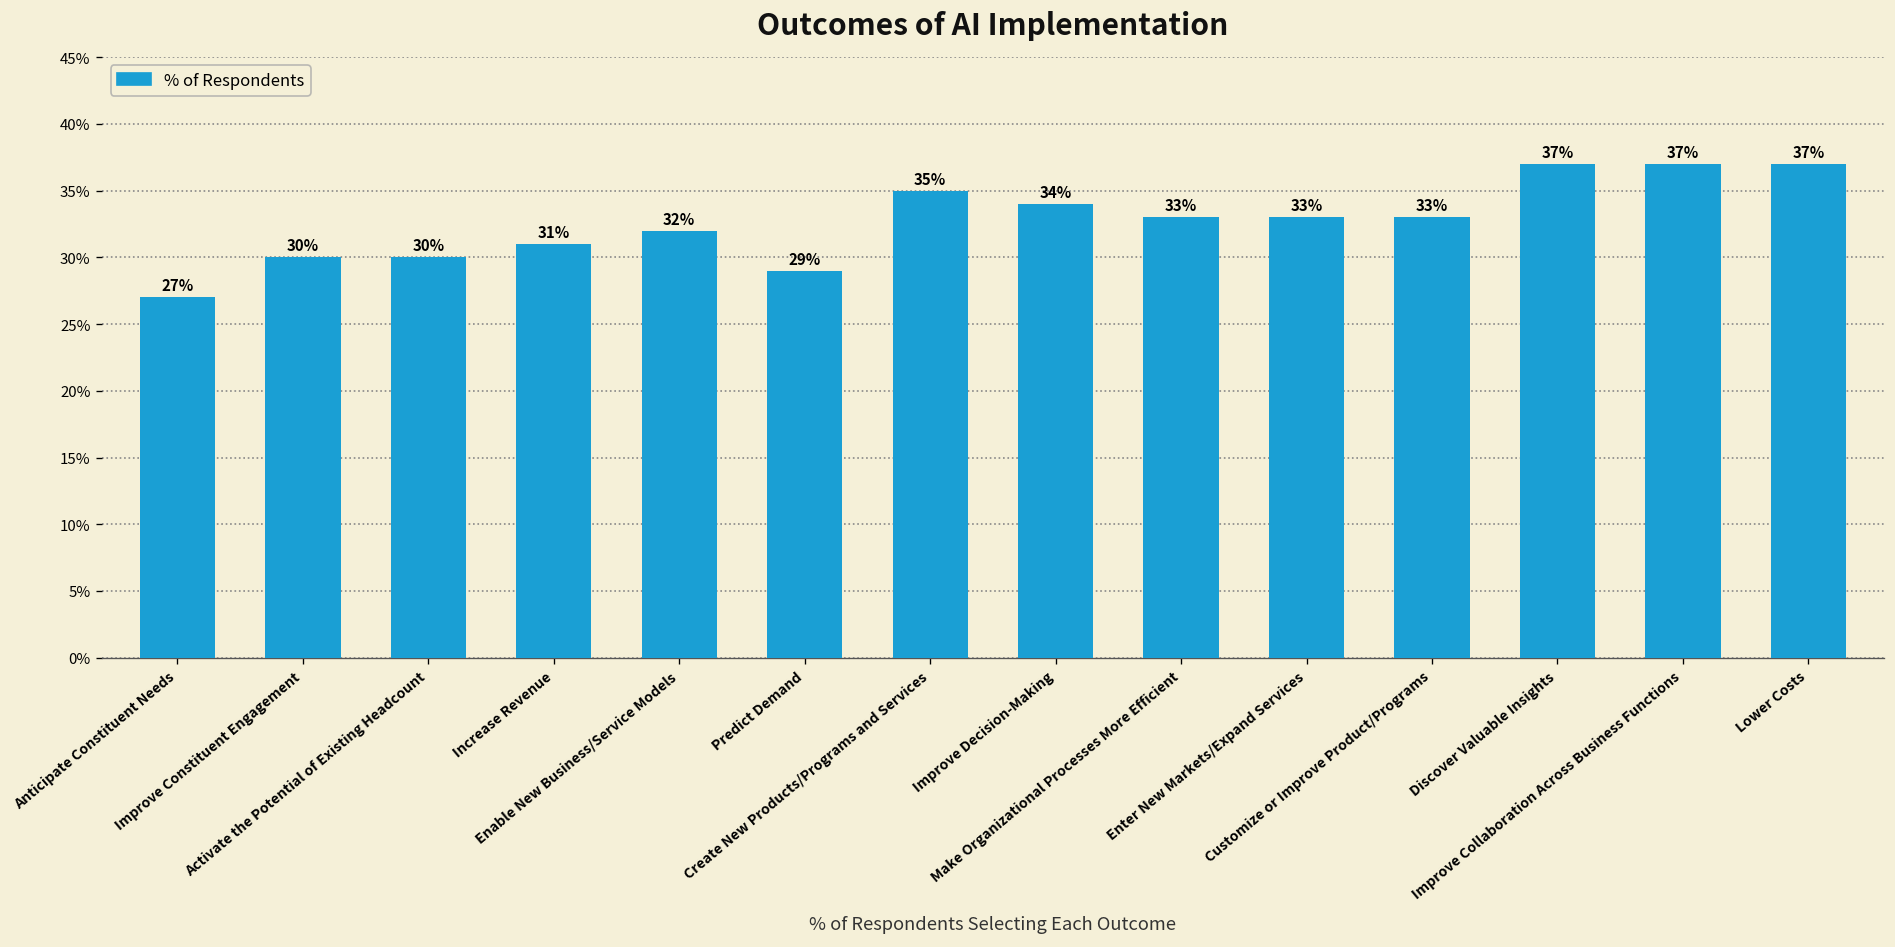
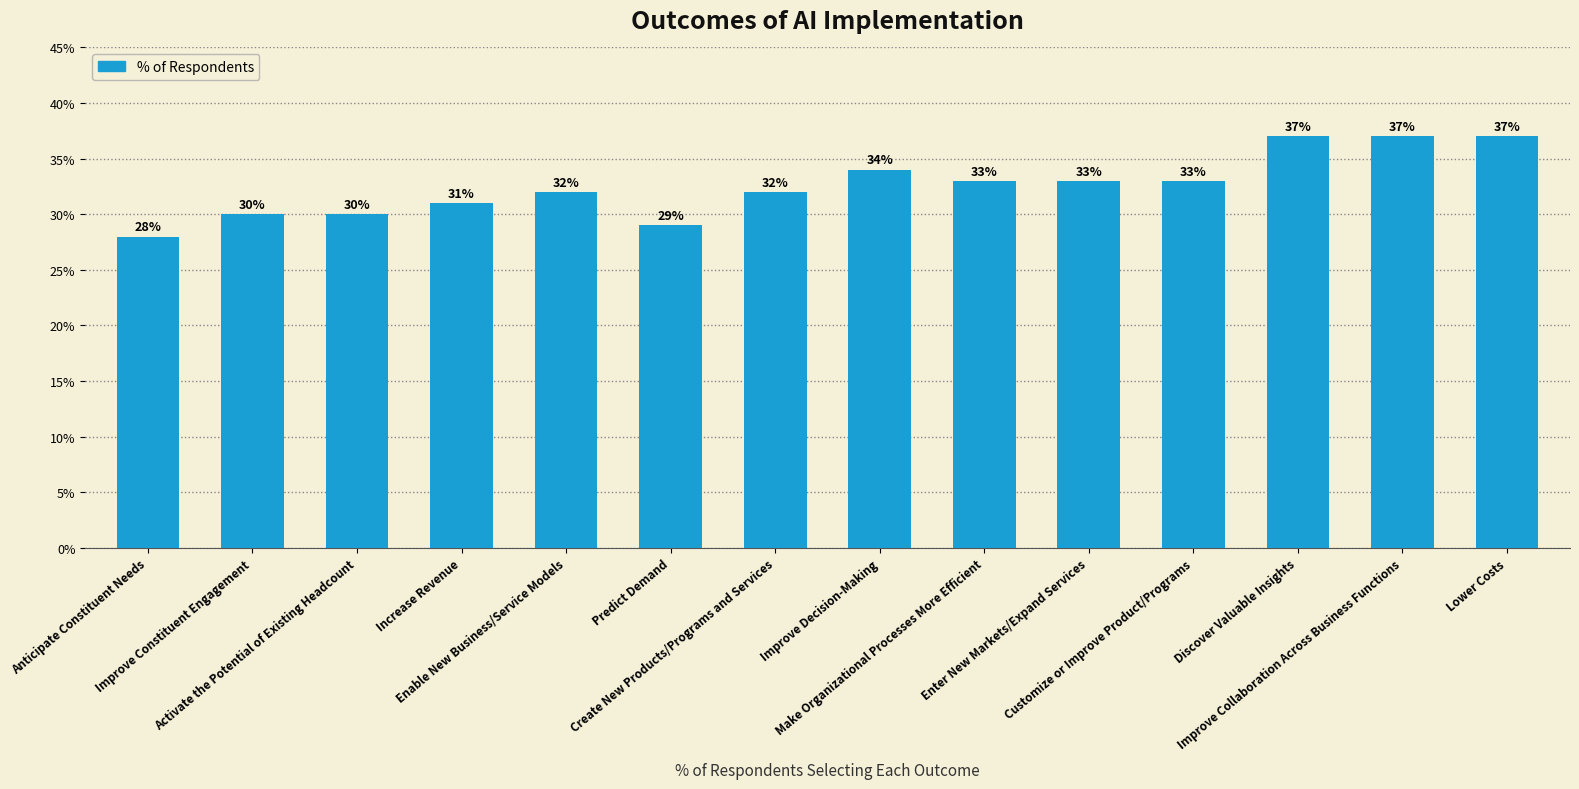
Anticipate Constituent Needs: 27% -> 28%
Create New Products/Programs and Services: 35% -> 32%
